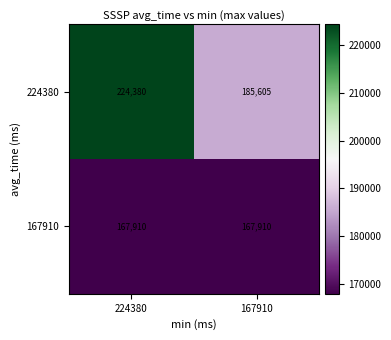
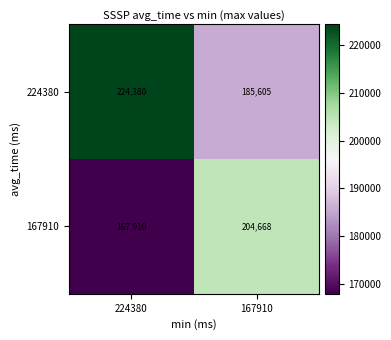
167910, 167910: 167,910 -> 204,668
